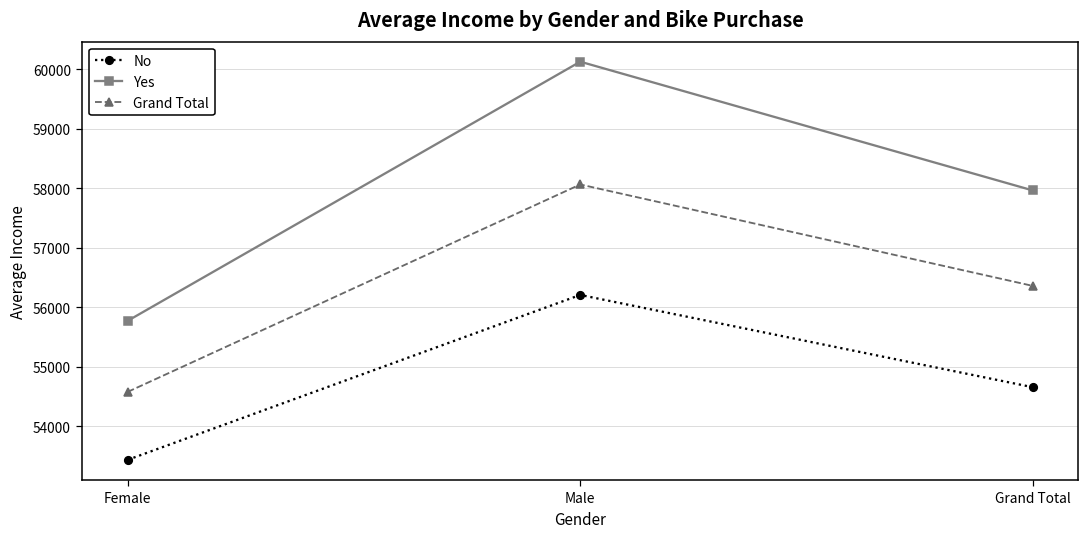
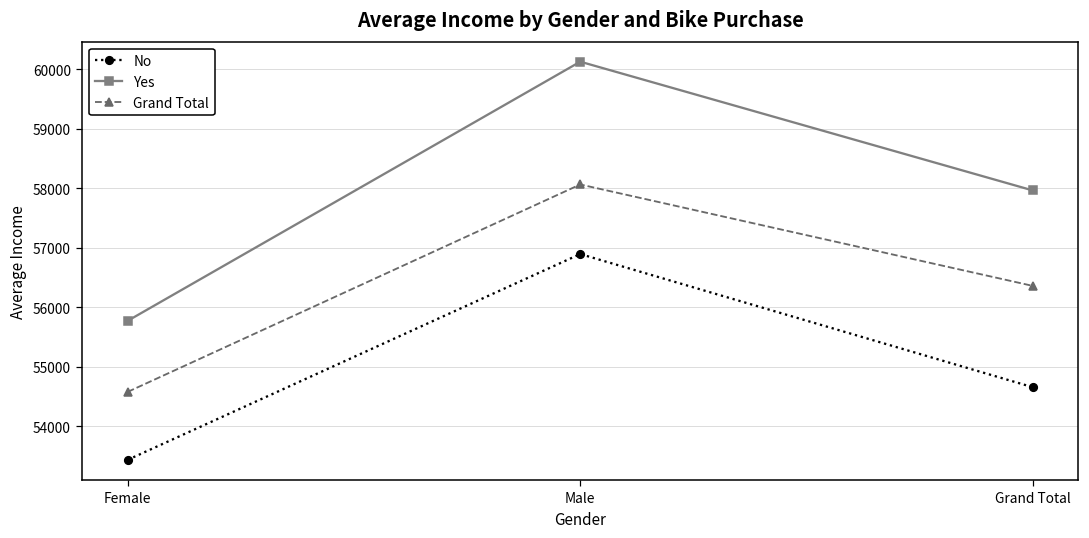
No, Male: 56200 -> 56900
